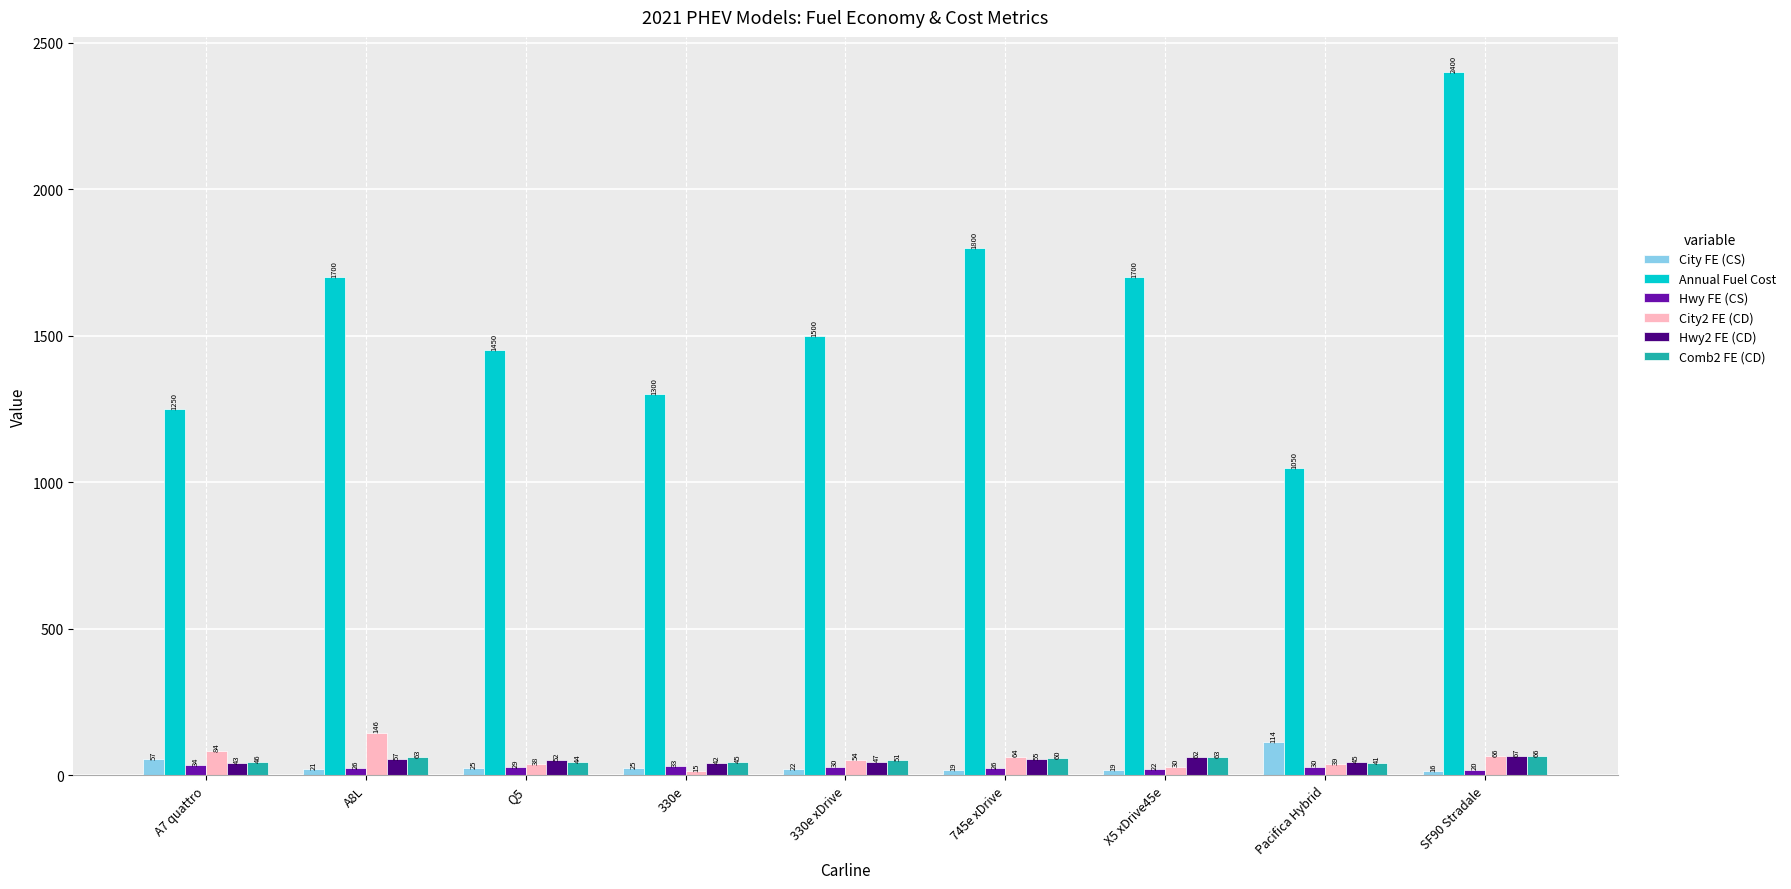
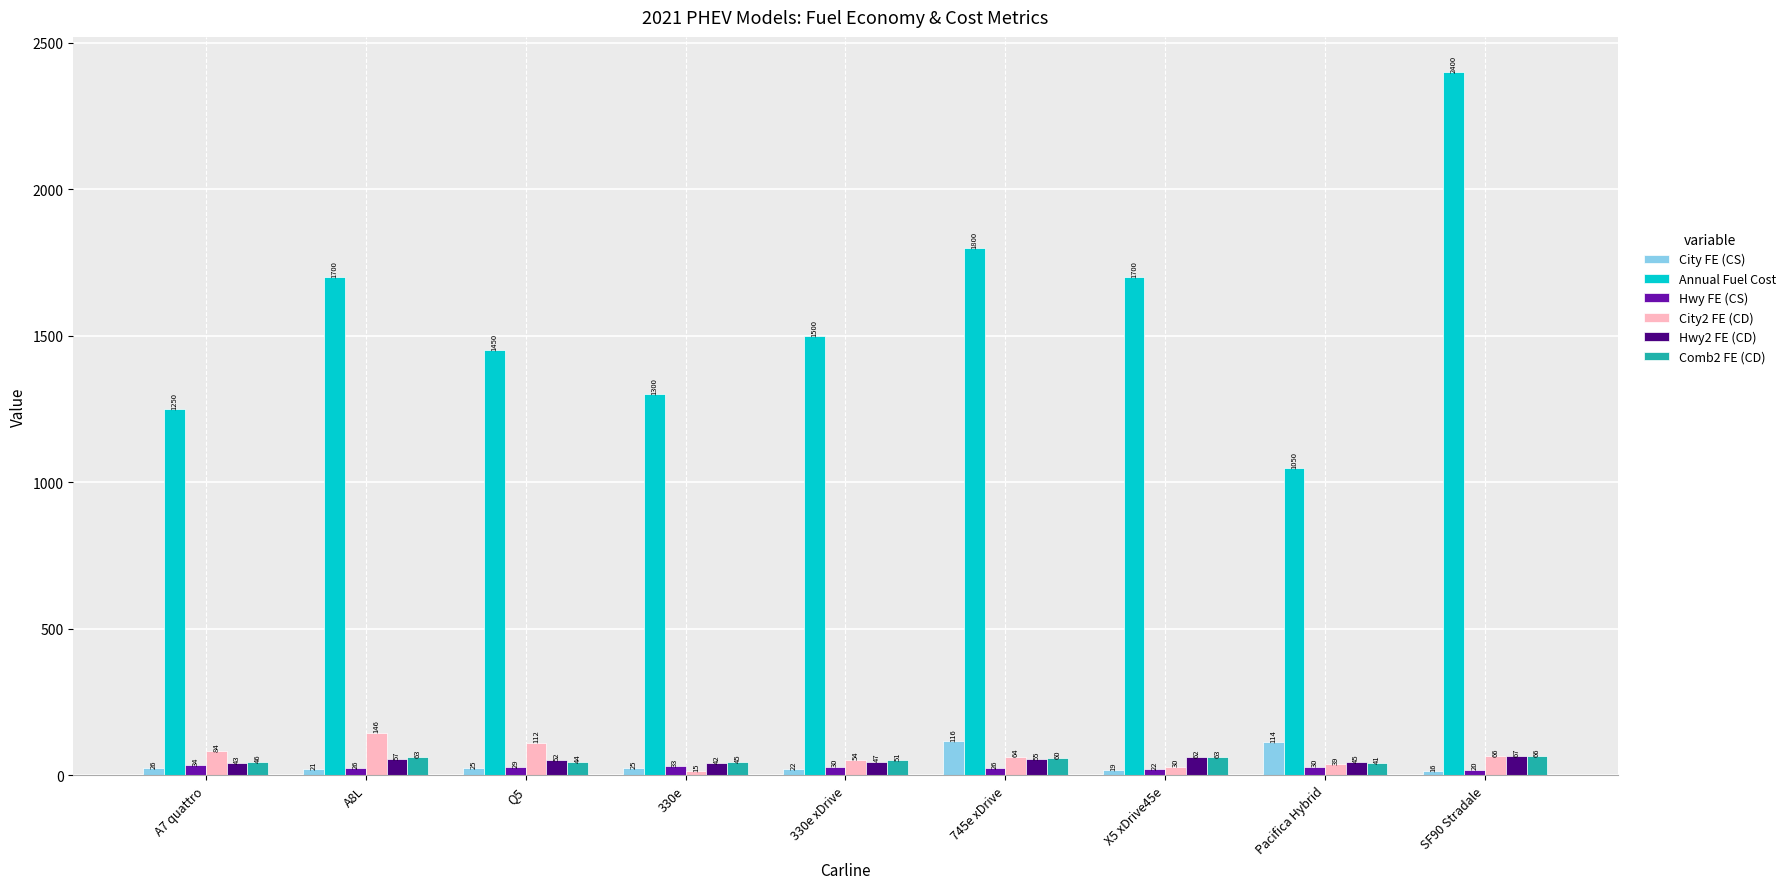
City FE (CS), A7 quattro: 57 -> 26
City2 FE (CD), Q5: 38 -> 112
City FE (CS), 745e xDrive: 19 -> 116
